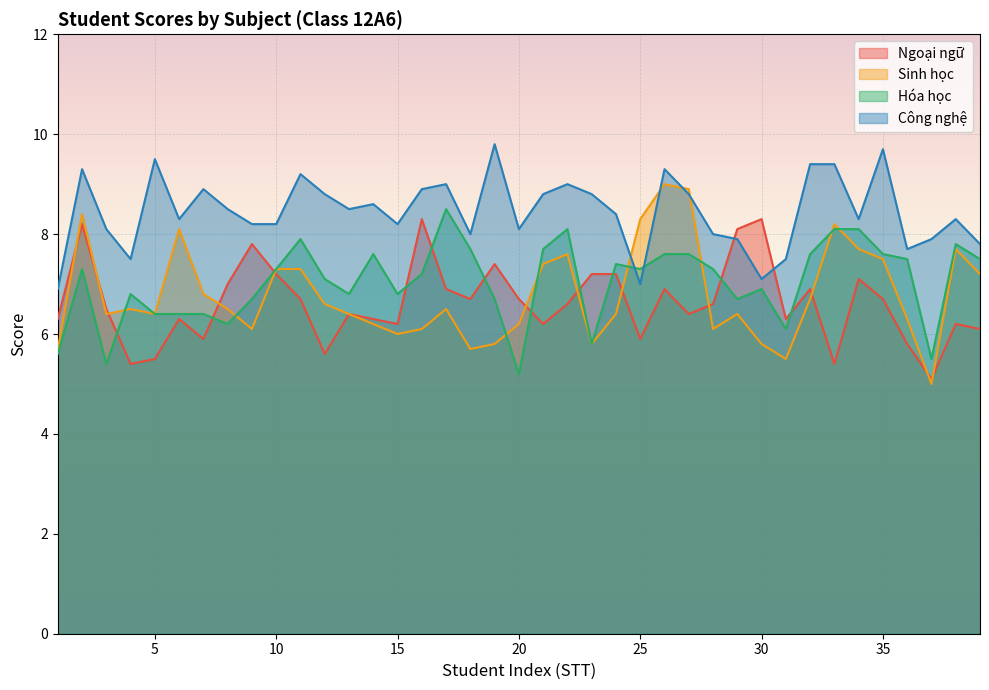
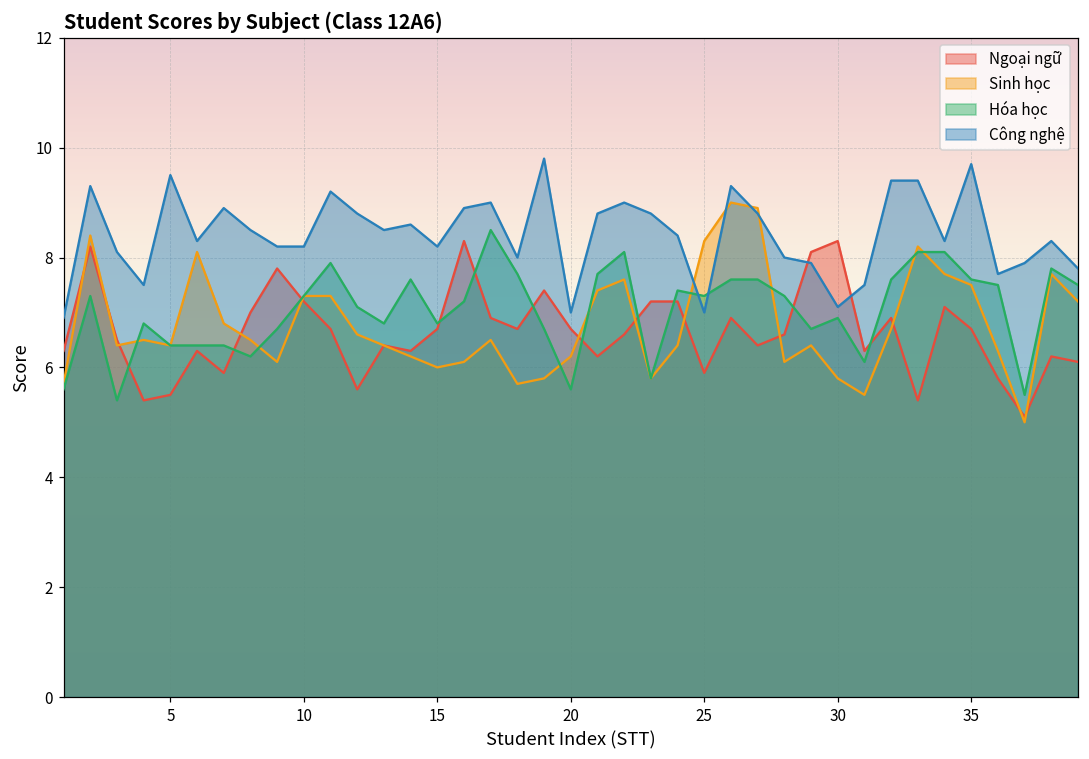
Ngoại ngữ, 15: 6.2 -> 6.7
Hóa học, 20: 5.2 -> 5.6
Công nghệ, 20: 8.1 -> 7.0
